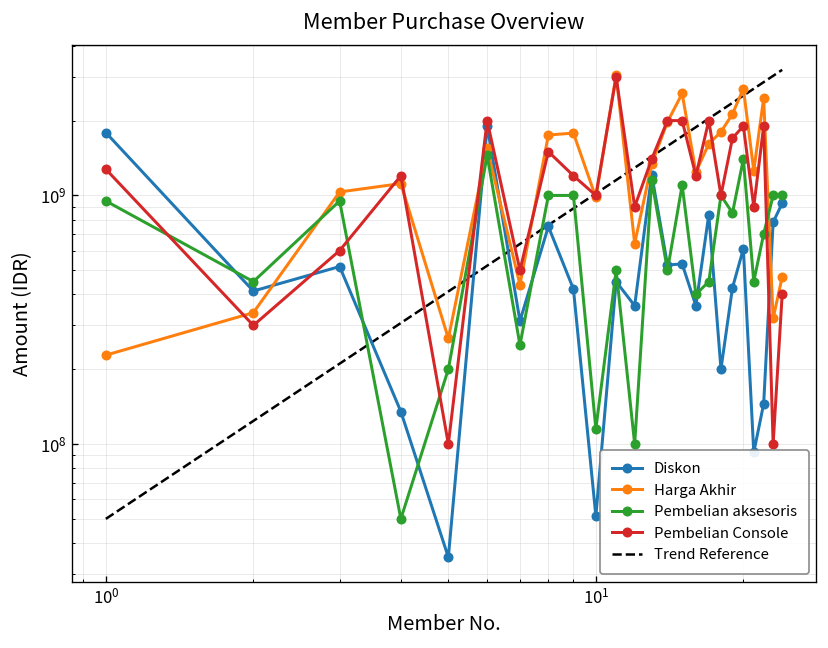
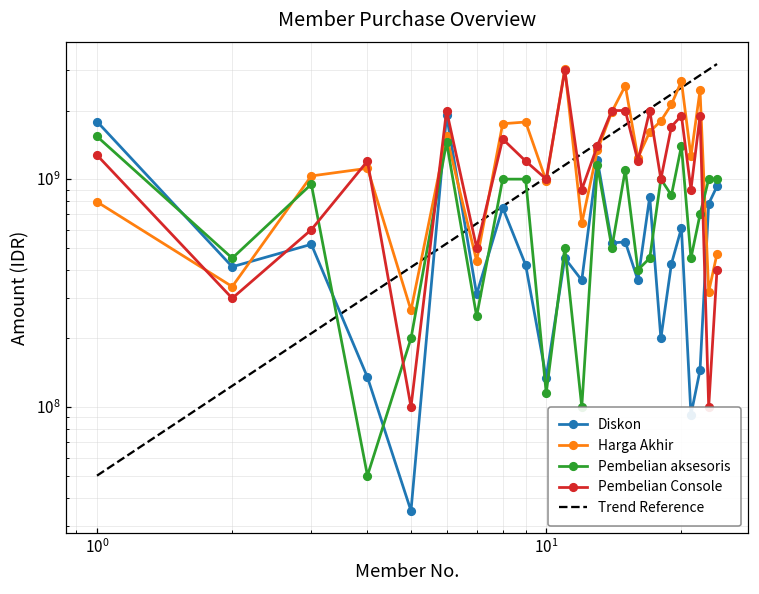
Harga Akhir, 10^0: 230000000 -> 800000000
Pembelian aksesoris, 10^0: 1000000000 -> 1500000000
Diskon, 10^1: 51000000 -> 130000000
